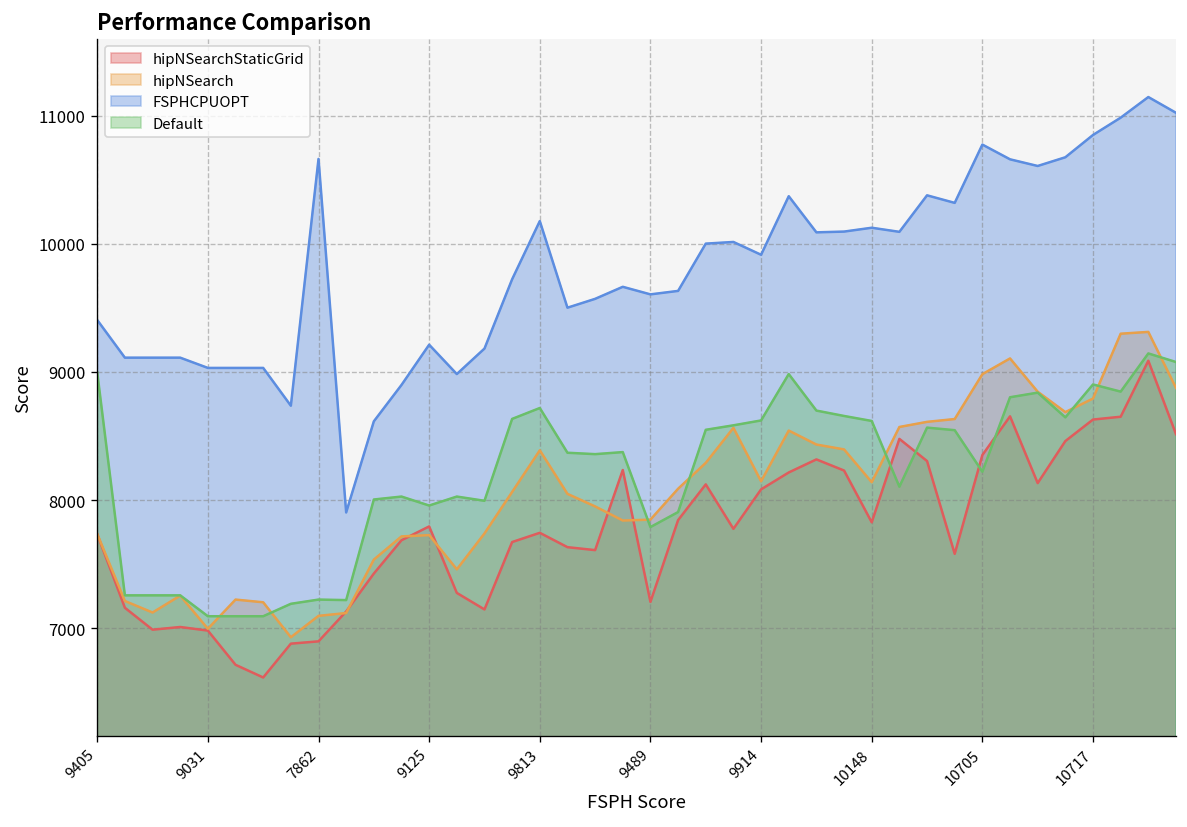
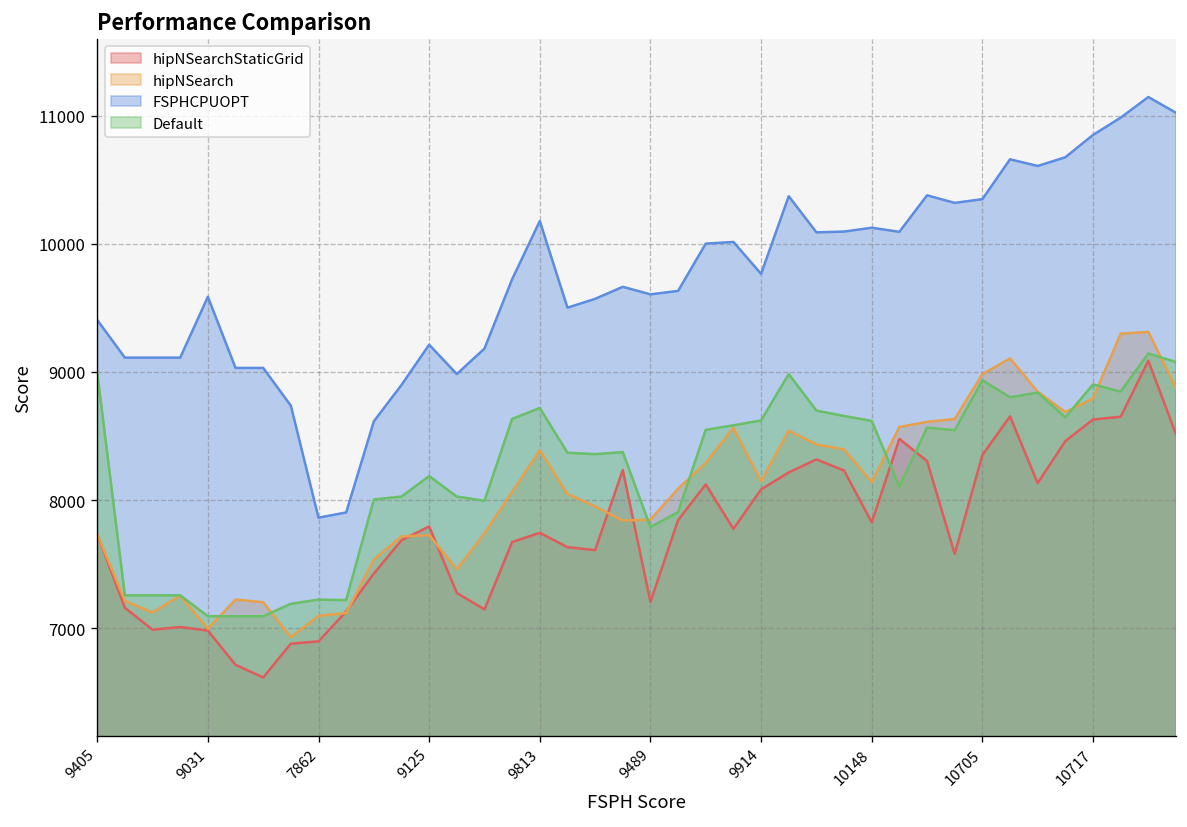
FSPHCPUOPT, 9031: 9030 -> 9590
FSPHCPUOPT, 7862: 10660 -> 7860
Default, 9125: 7960 -> 8190
FSPHCPUOPT, 9914: 9910 -> 9770
FSPHCPUOPT, 10705: 10770 -> 10350
Default, 10705: 8220 -> 8930
